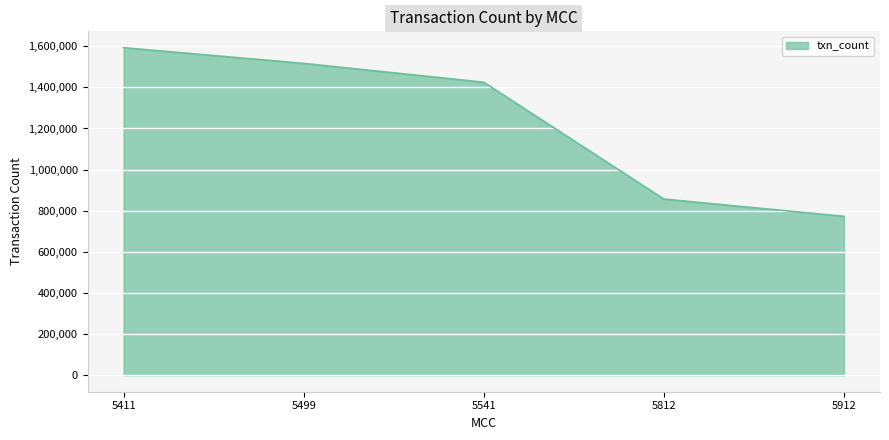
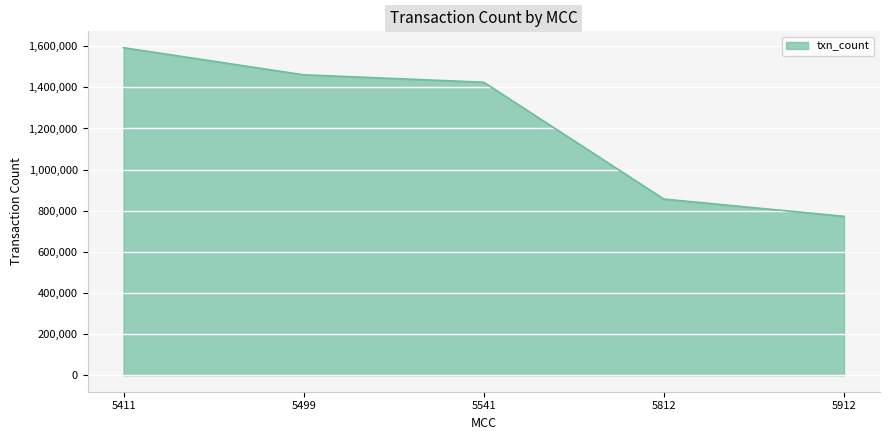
5499: 1,520,000 -> 1,460,000
